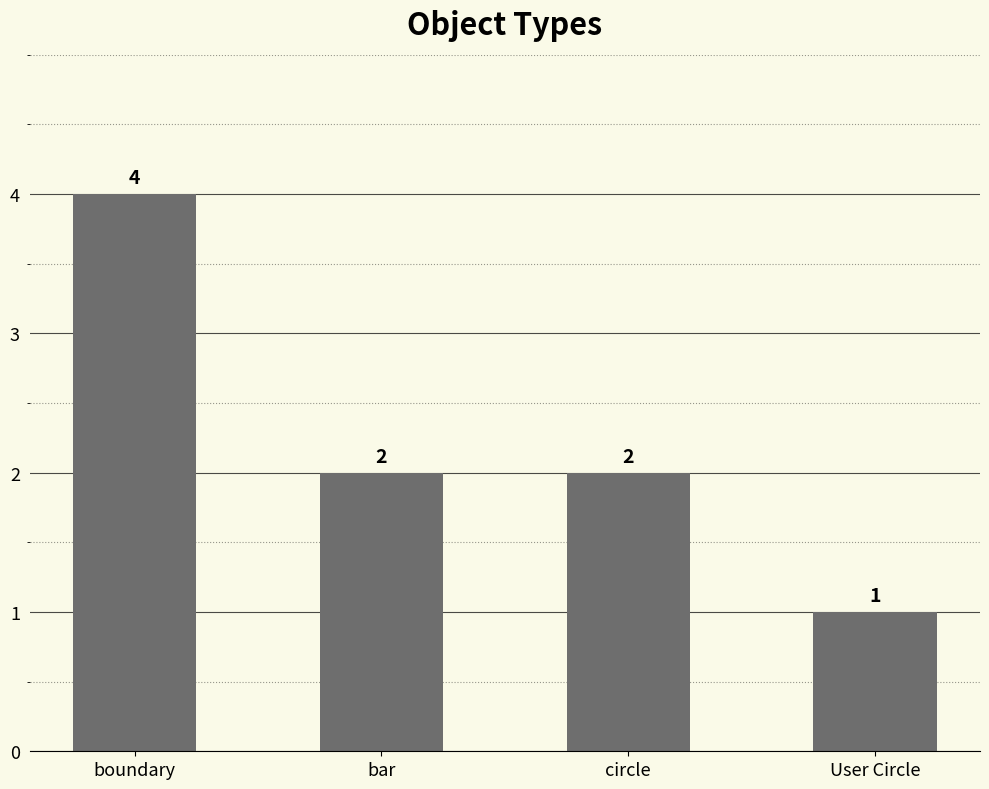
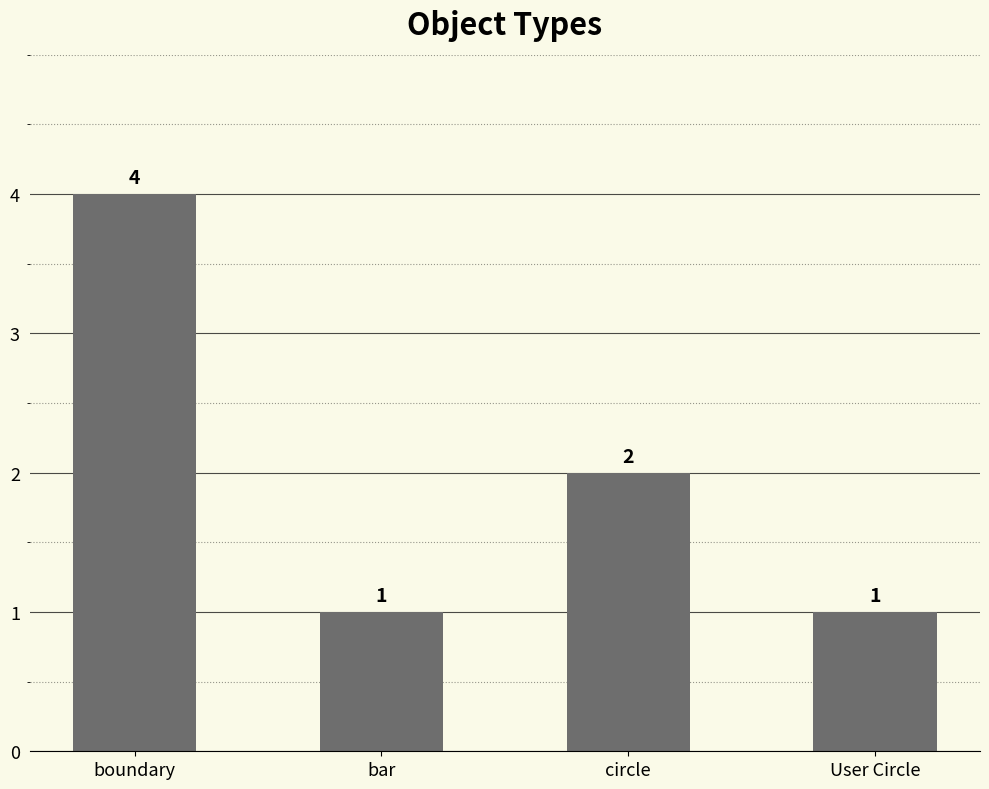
bar: 2 -> 1
